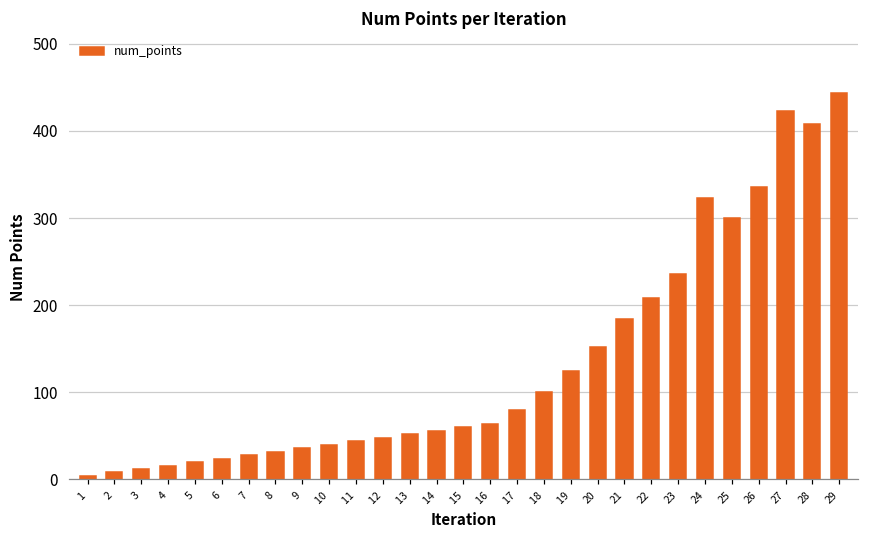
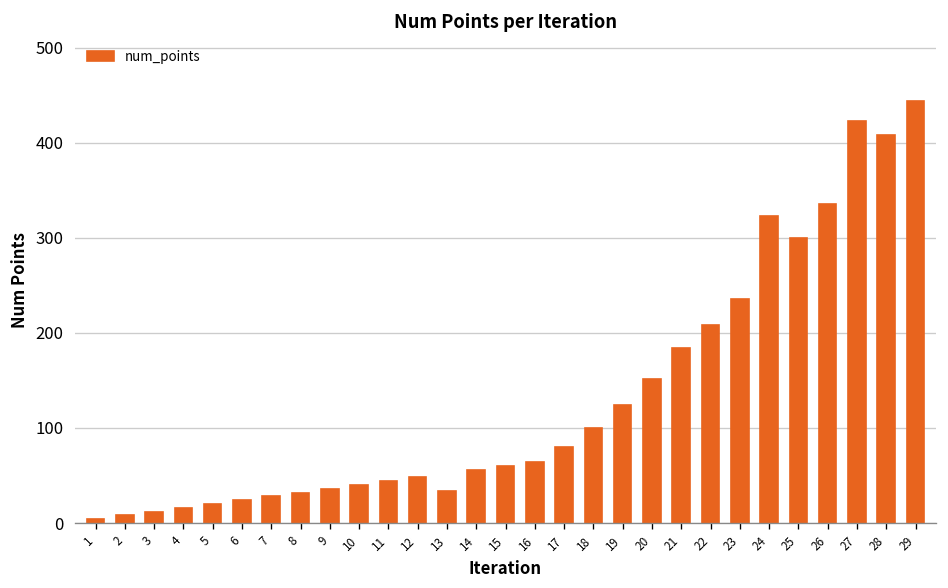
13: 50 -> 30
